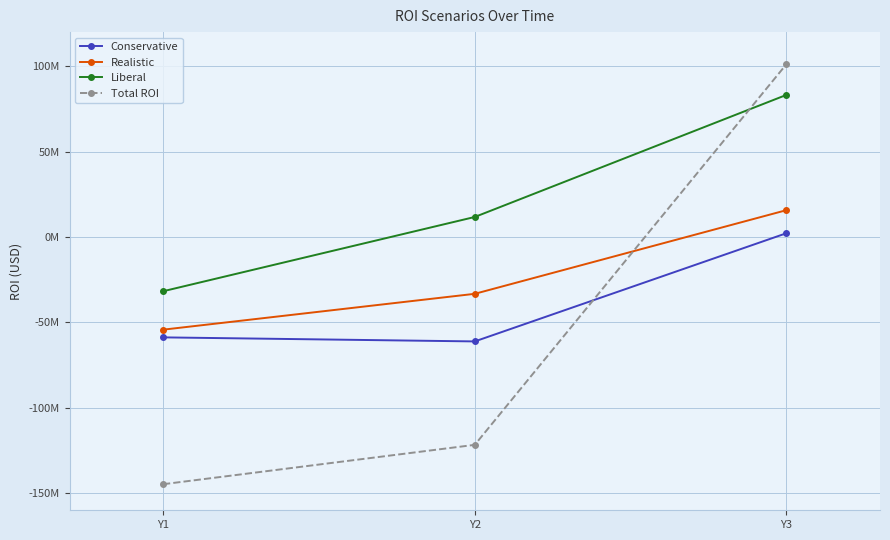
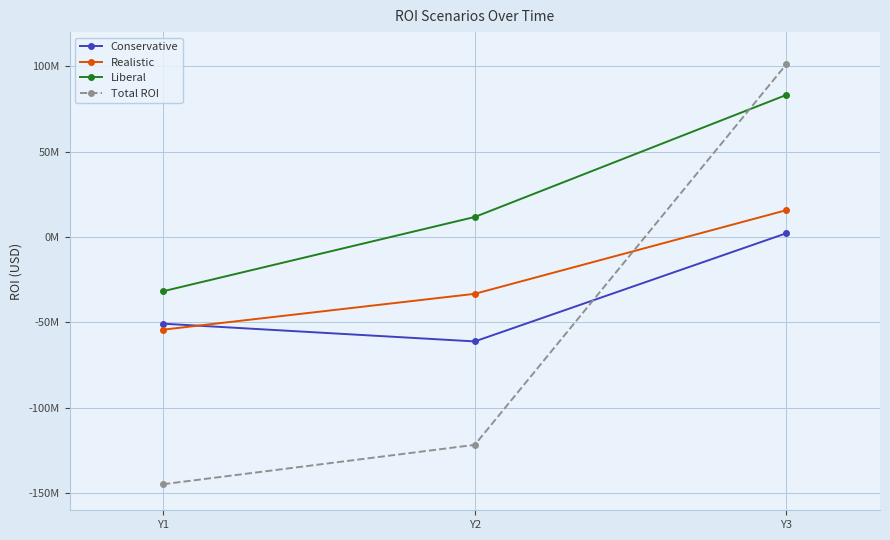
Conservative, Y1: -59000000 -> -51000000
